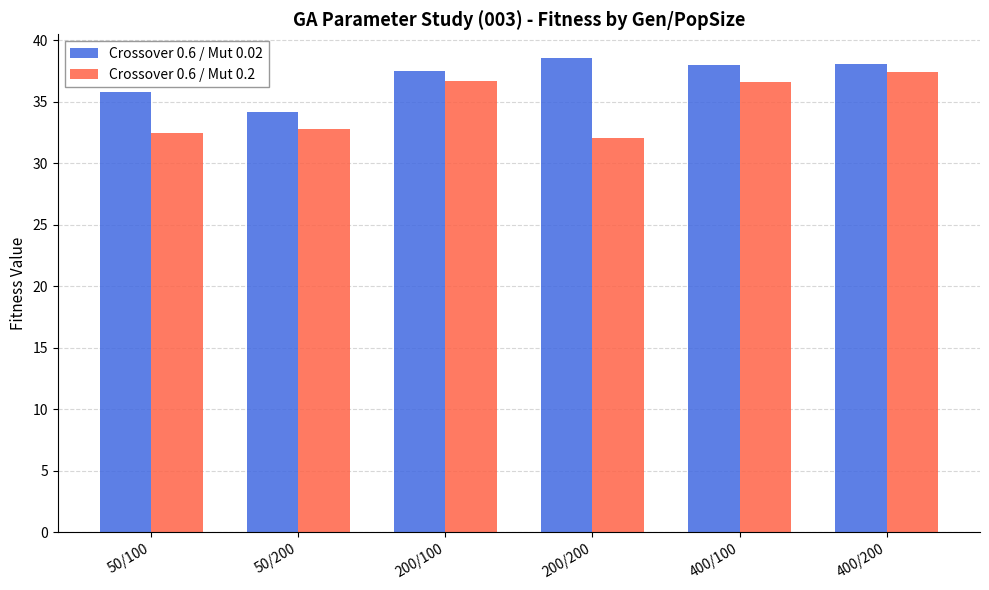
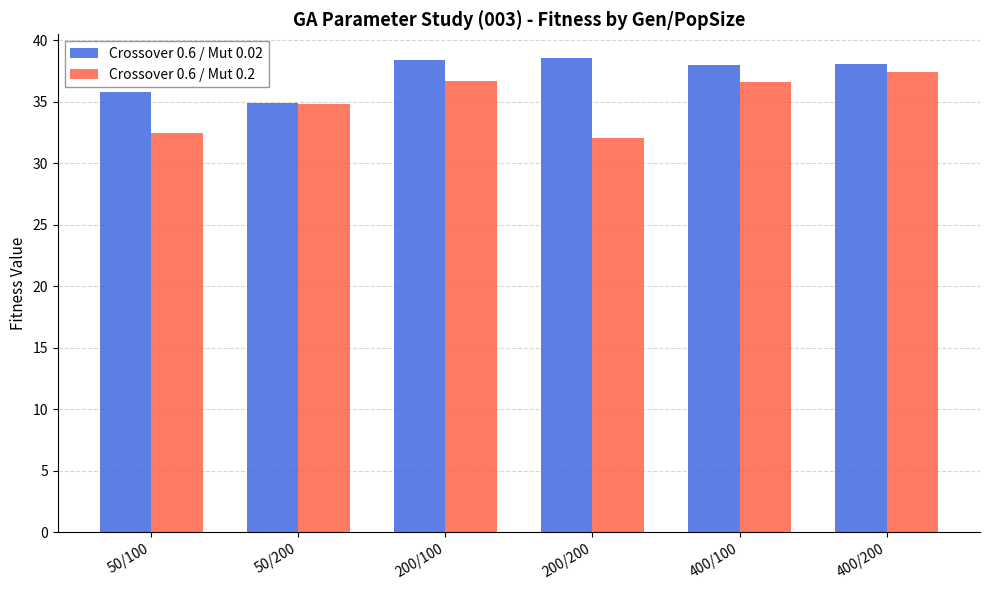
Crossover 0.6 / Mut 0.02, 50/200: 34.2 -> 34.9
Crossover 0.6 / Mut 0.2, 50/200: 32.8 -> 34.8
Crossover 0.6 / Mut 0.02, 200/100: 37.5 -> 38.4
